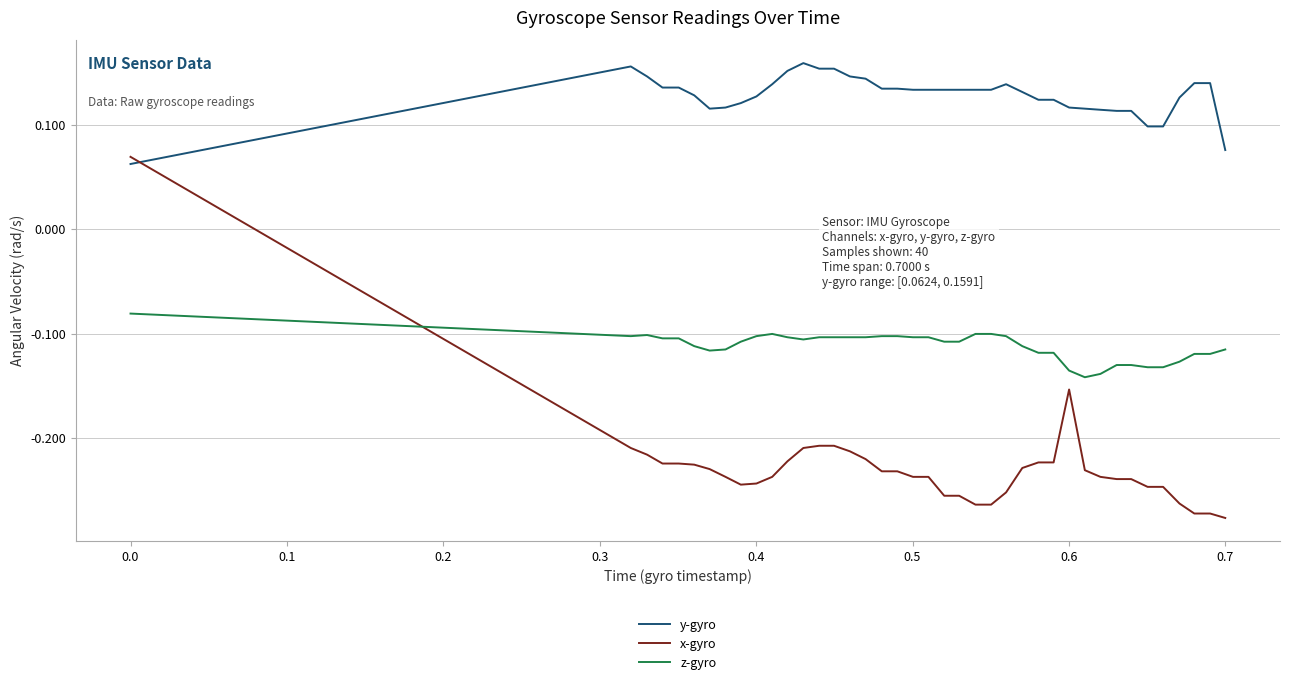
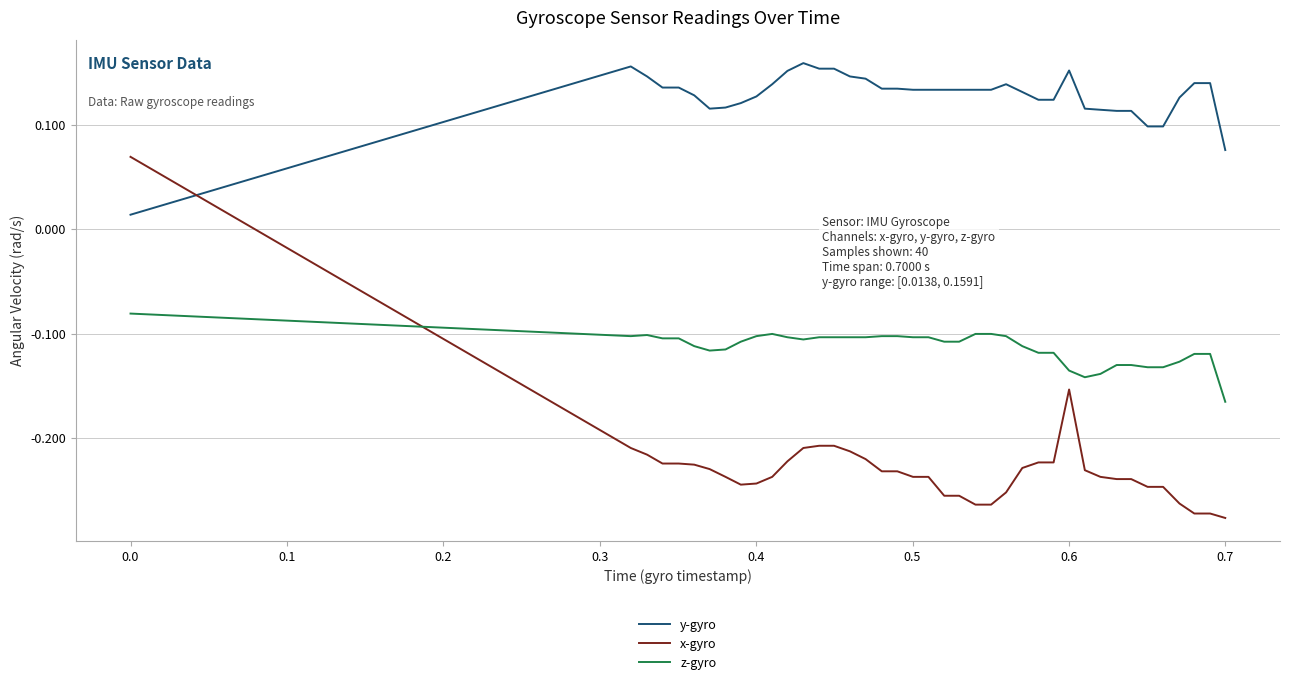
y-gyro, 0.0: 0.0624, -> 0.0138,
y-gyro, 0.6: 0.116 -> 0.152
z-gyro, 0.7: -0.115 -> -0.165
